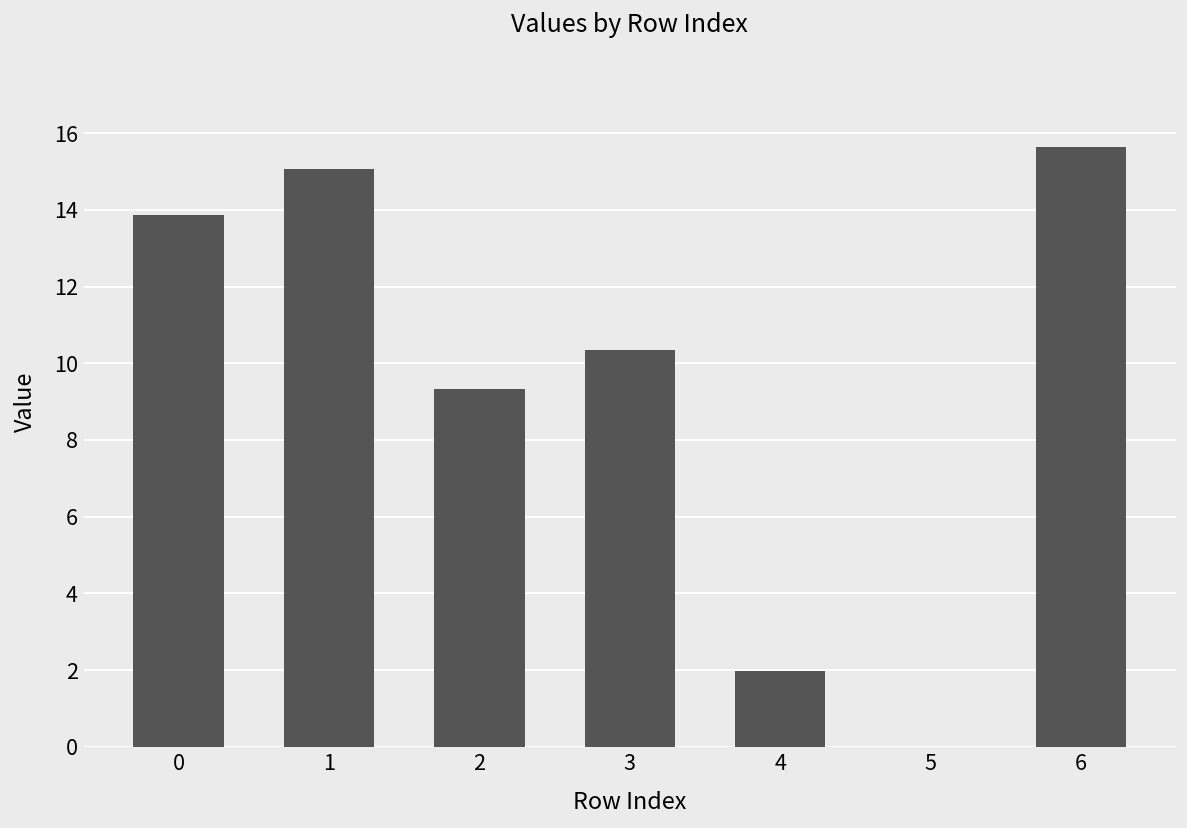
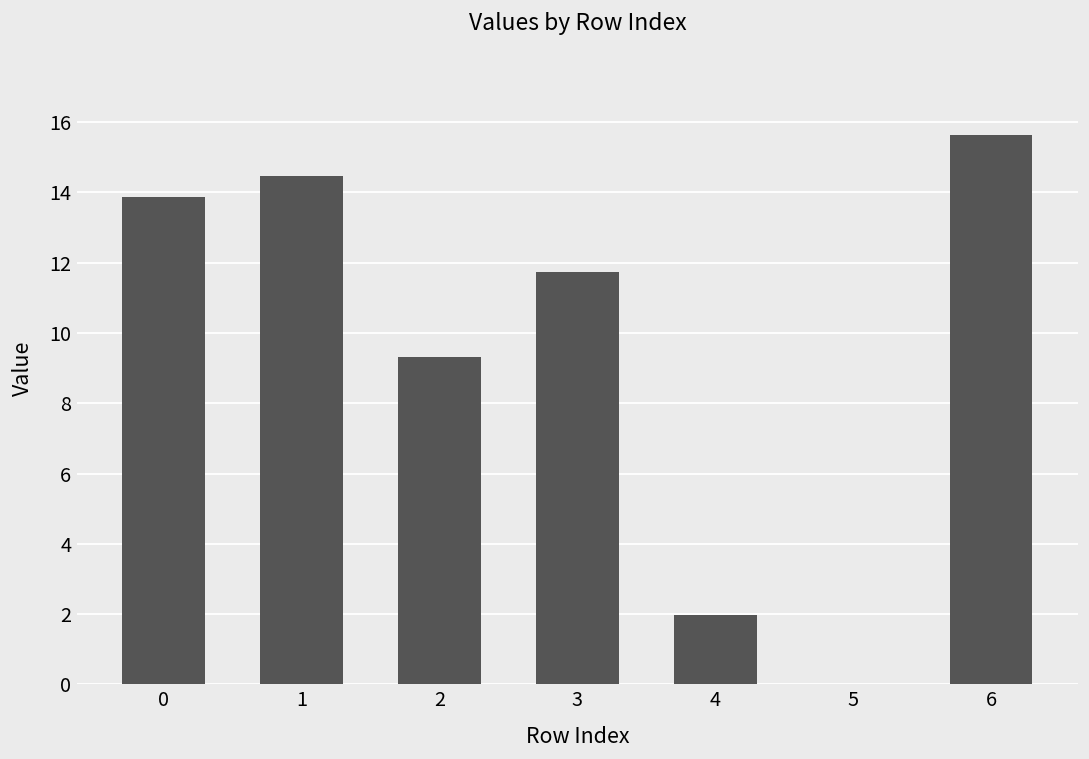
1: 15.1 -> 14.5
3: 10.3 -> 11.7
